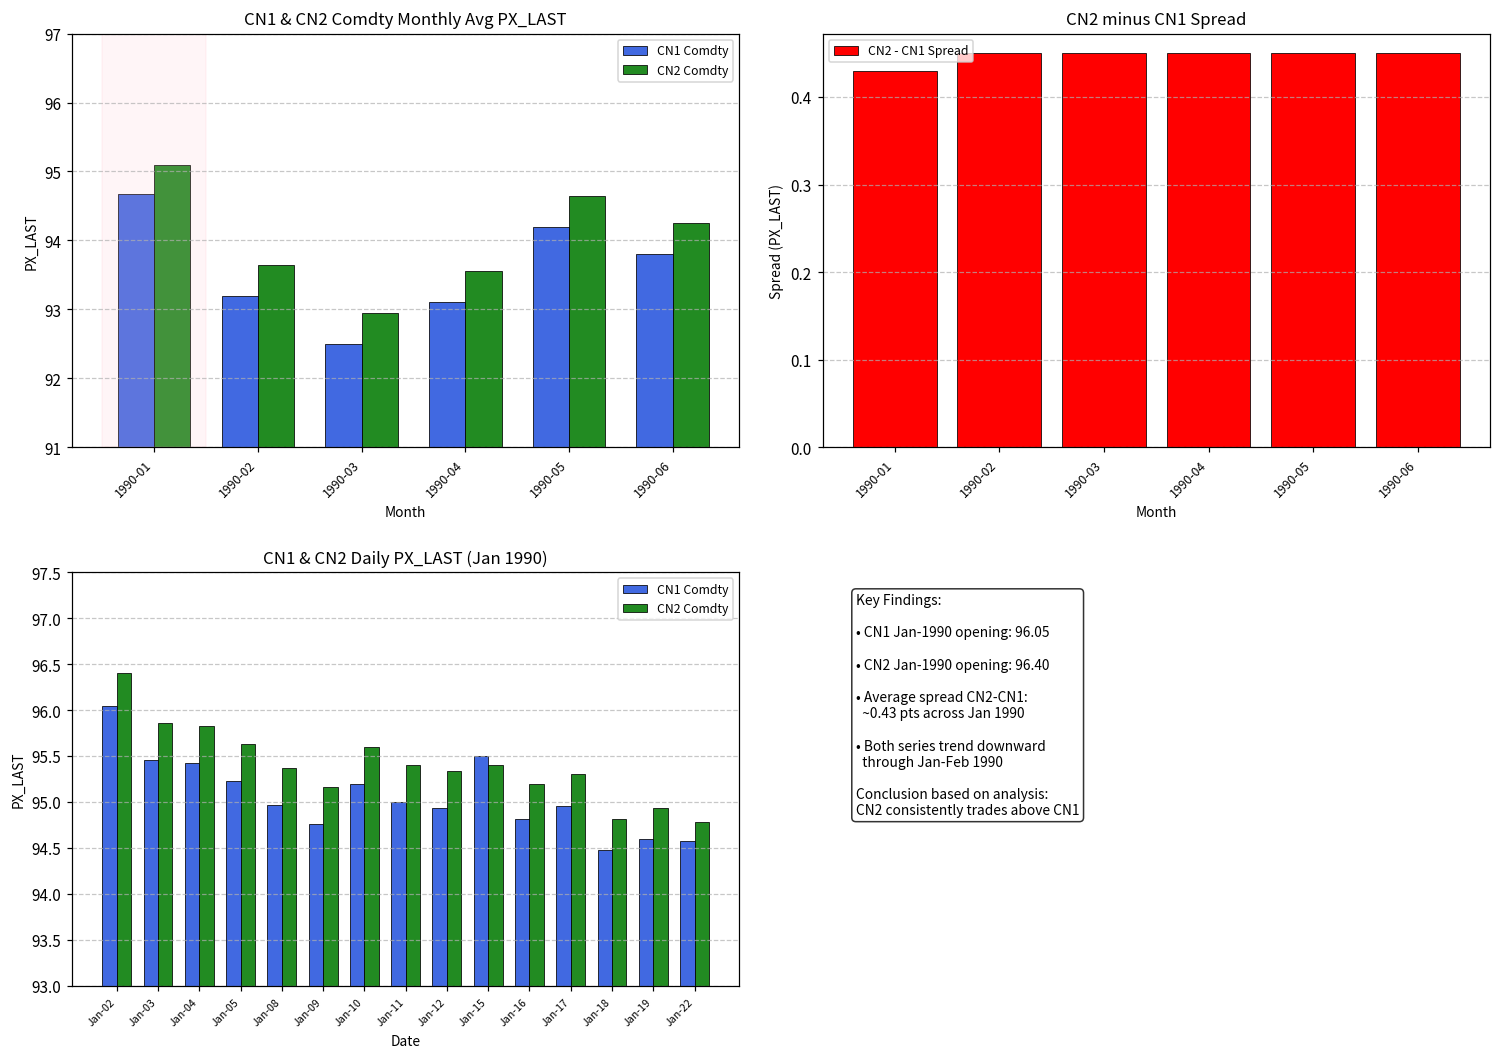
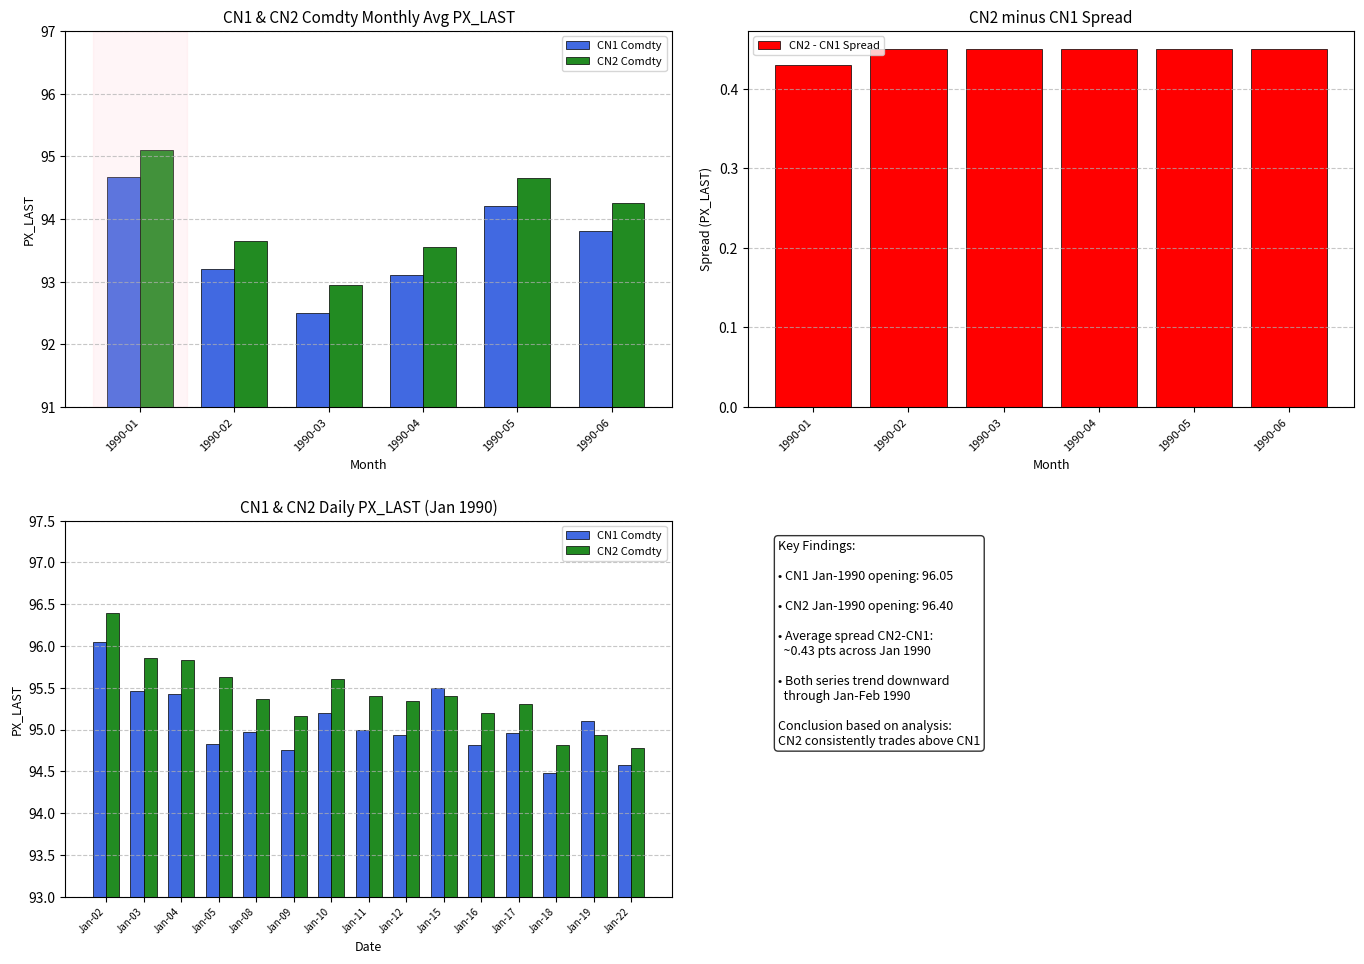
CN1 & CN2 Daily PX_LAST (Jan 1990), CN1 Comdty, Jan-05: 95.2 -> 94.8
CN1 & CN2 Daily PX_LAST (Jan 1990), CN1 Comdty, Jan-19: 94.6 -> 95.1
